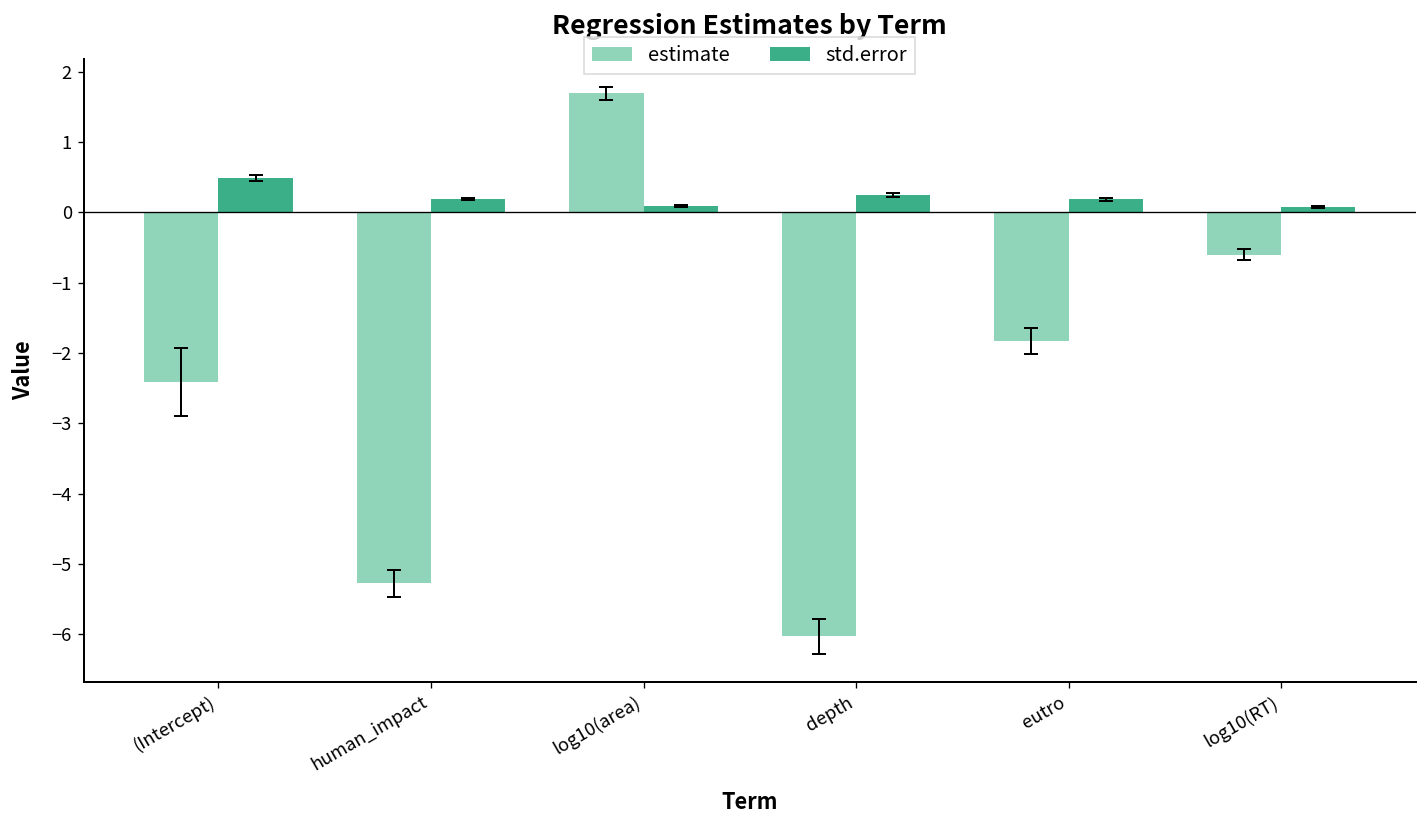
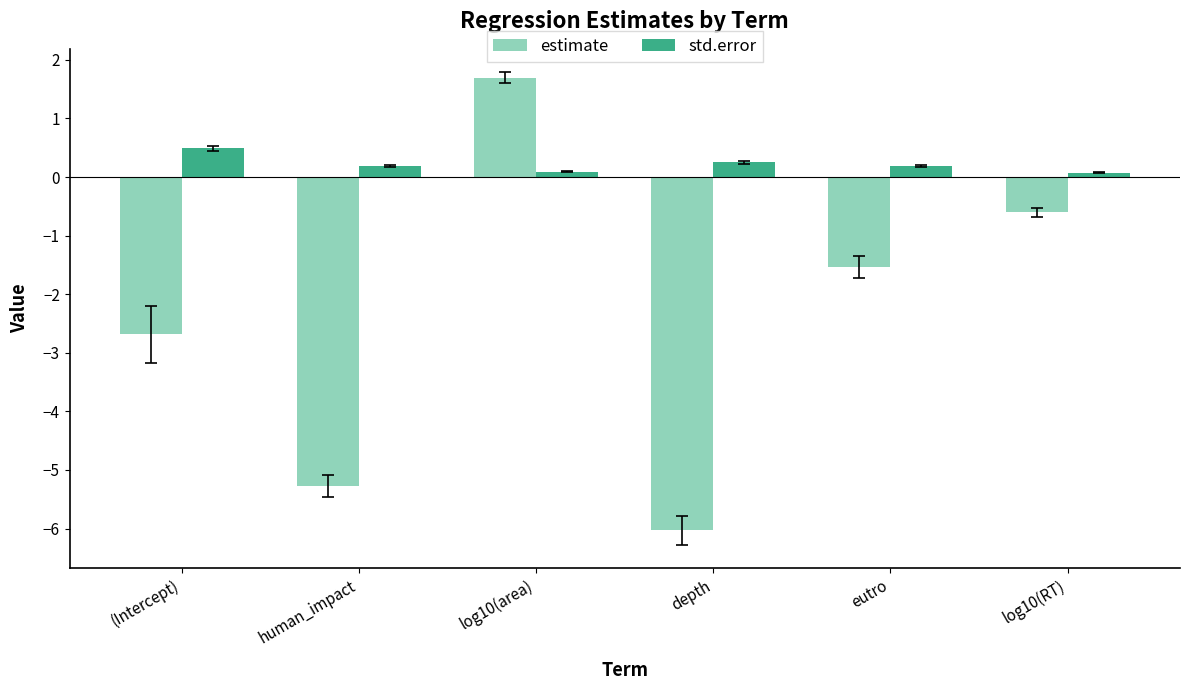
estimate, (Intercept): -2.4 -> -2.7
estimate, eutro: -1.8 -> -1.5
